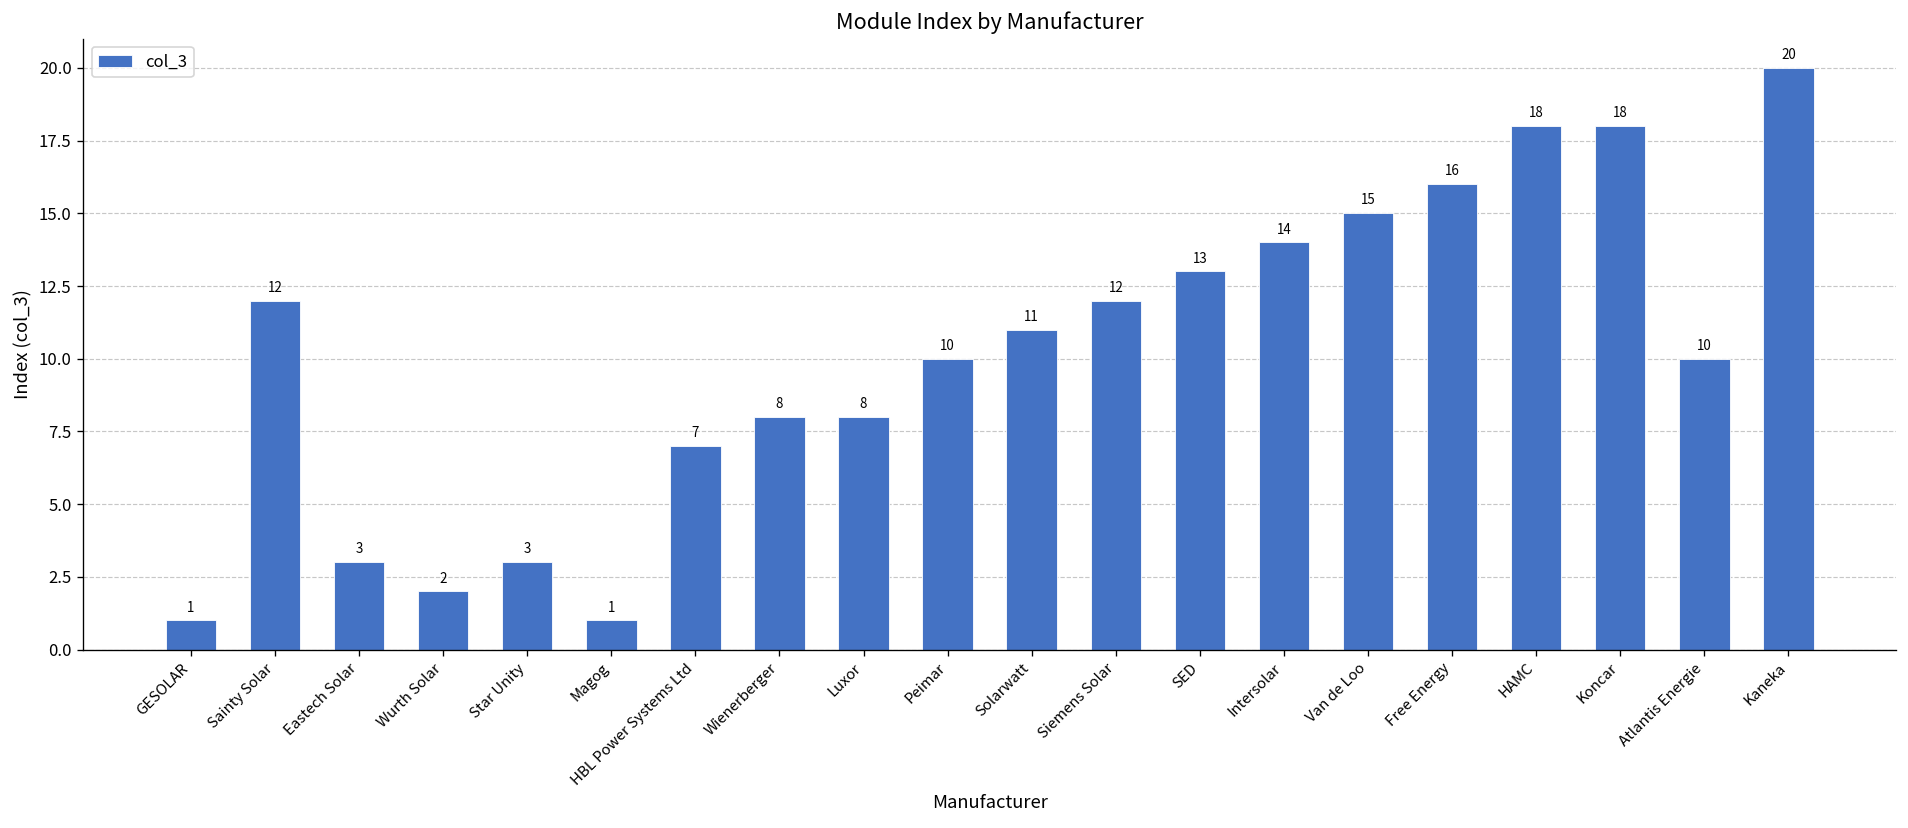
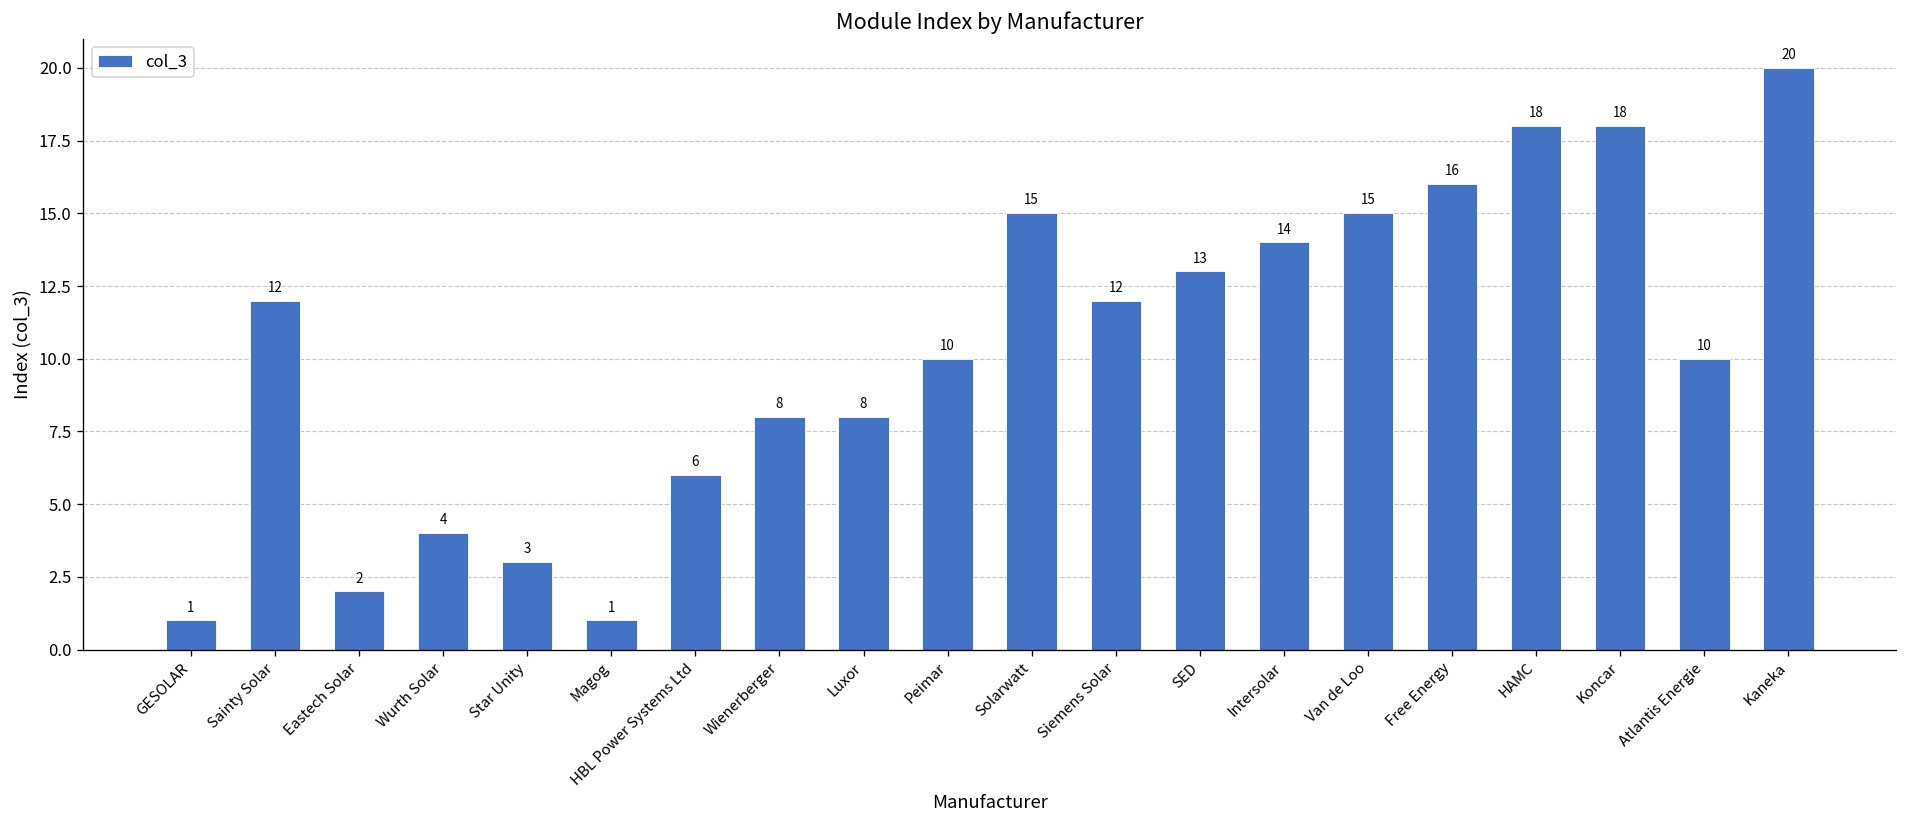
Eastech Solar: 3 -> 2
Wurth Solar: 2 -> 4
HBL Power Systems Ltd: 7 -> 6
Solarwatt: 11 -> 15
